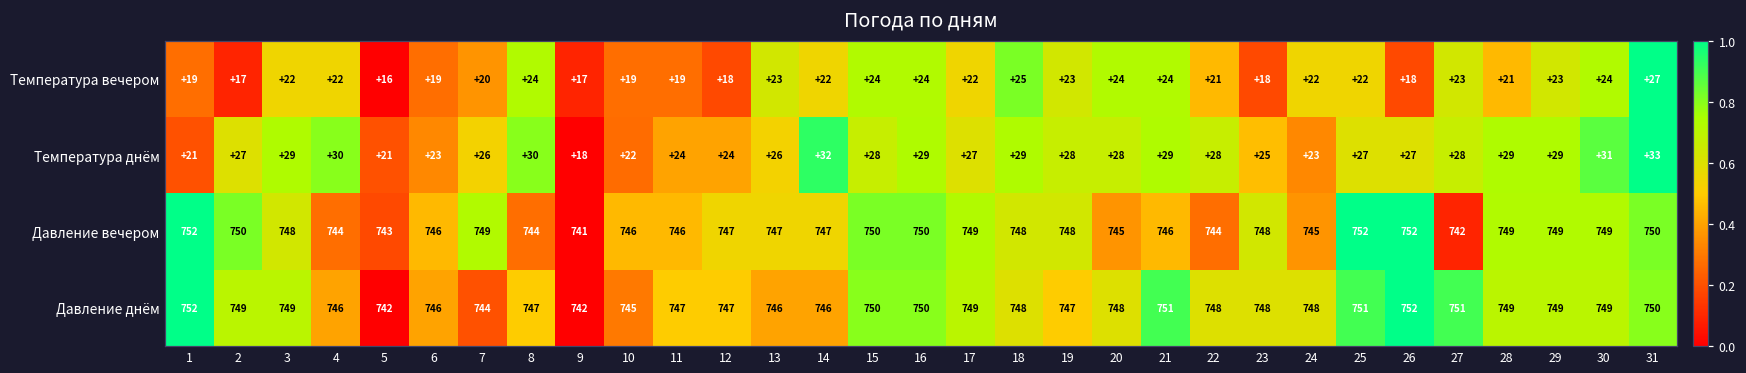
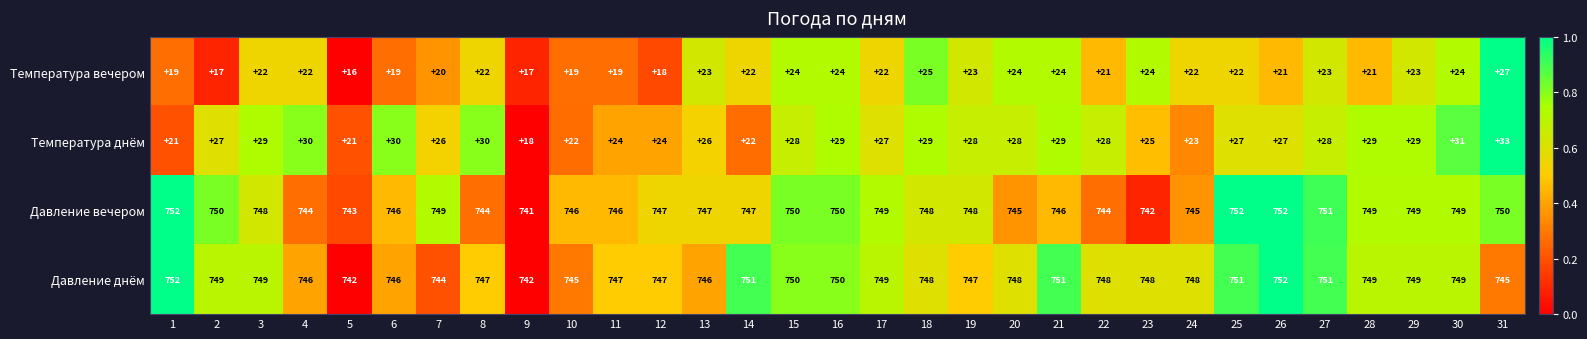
Температура вечером, 8: +24 -> +22
Температура вечером, 23: +18 -> +24
Температура вечером, 26: +18 -> +21
Температура днём, 6: +23 -> +30
Температура днём, 14: +32 -> +22
Давление вечером, 23: 748 -> 742
Давление вечером, 27: 742 -> 751
Давление днём, 14: 746 -> 751
Давление днём, 31: 750 -> 745
